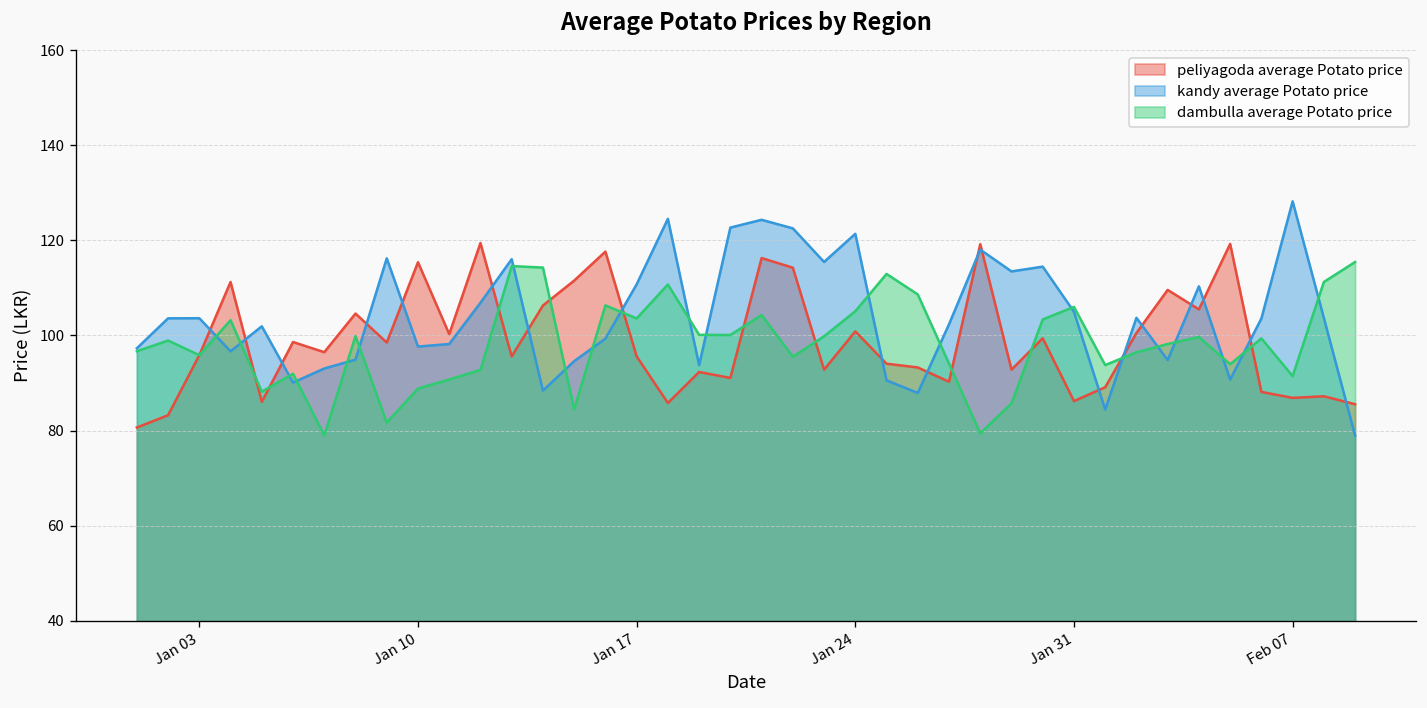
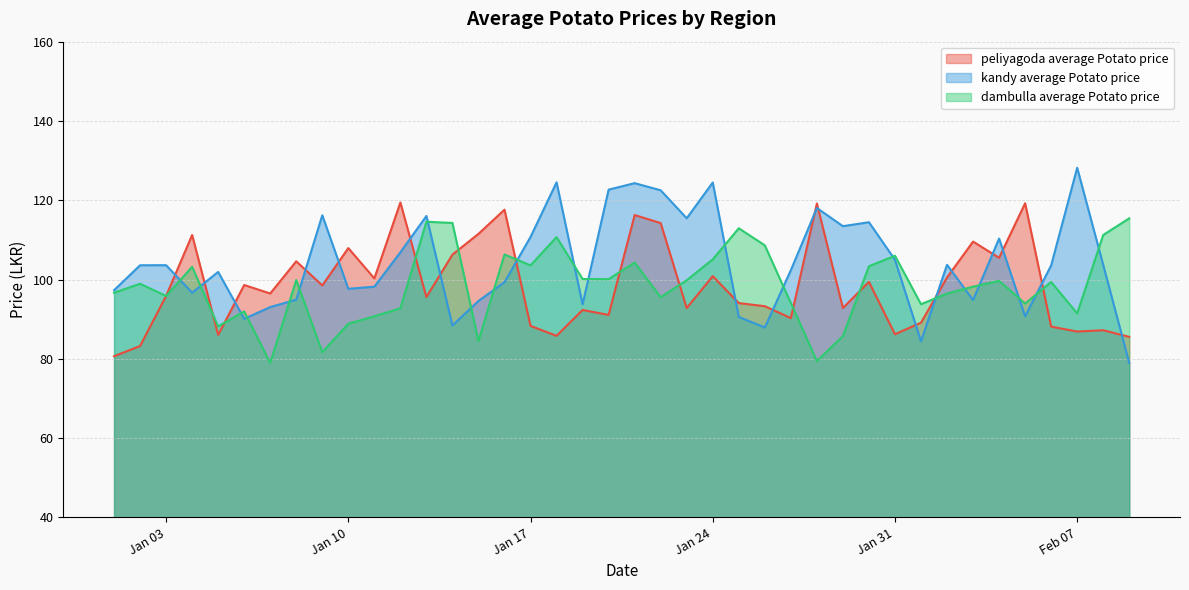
peliyagoda average Potato price, Jan 10: 115 -> 108
peliyagoda average Potato price, Jan 17: 96 -> 88
kandy average Potato price, Jan 24: 121 -> 124
